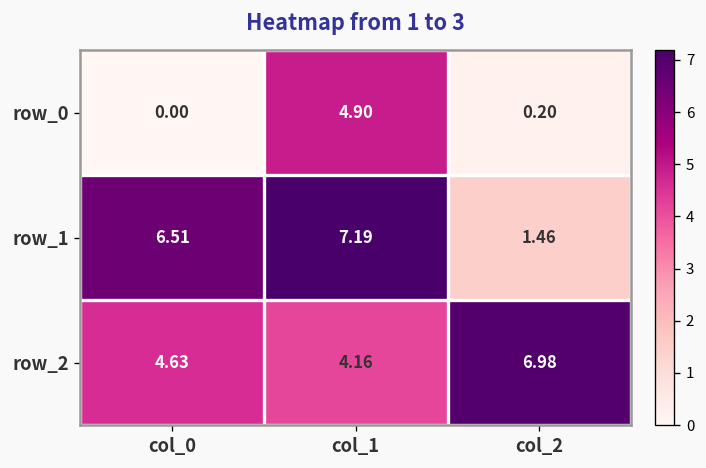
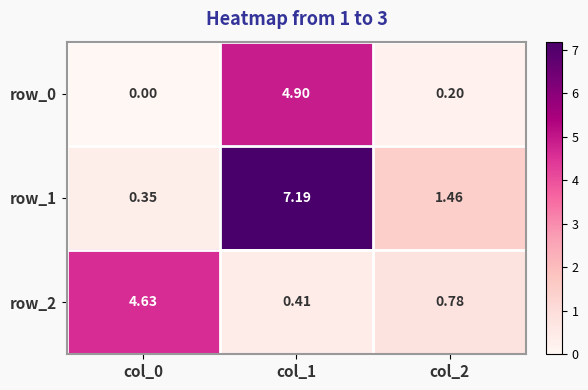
row_1, col_0: 6.51 -> 0.35
row_2, col_1: 4.16 -> 0.41
row_2, col_2: 6.98 -> 0.78
